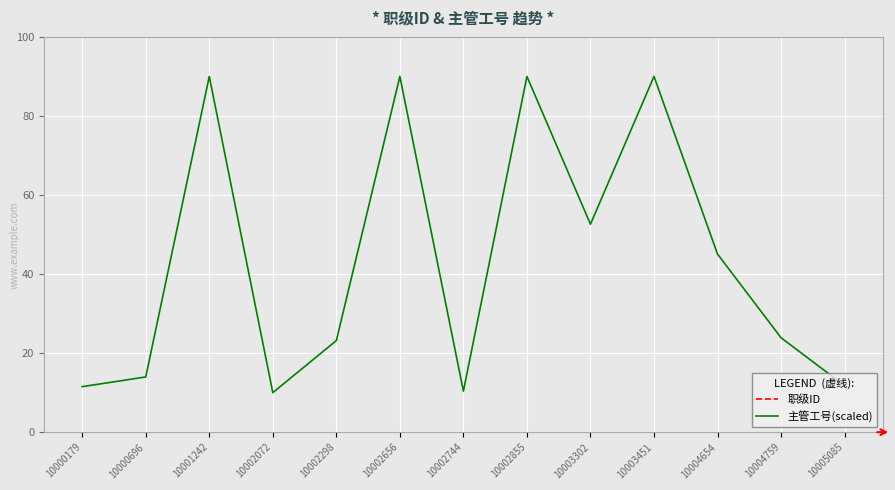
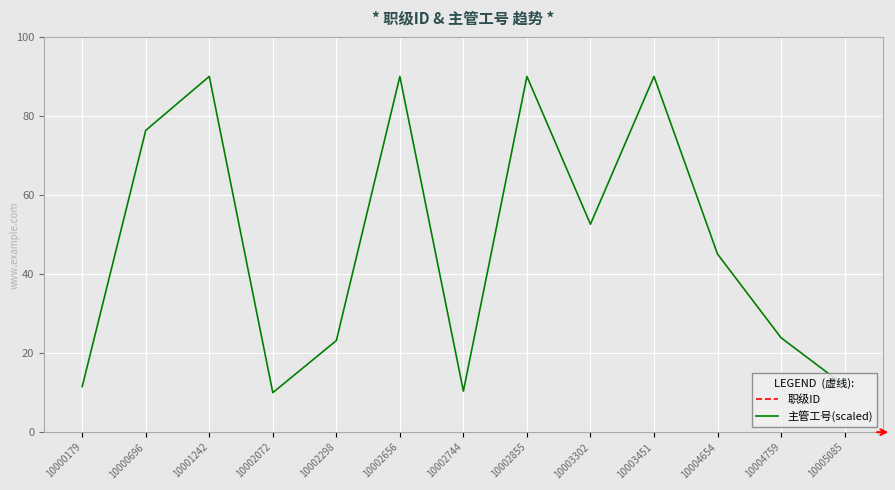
主管工号(scaled), 10000696: 14 -> 76
